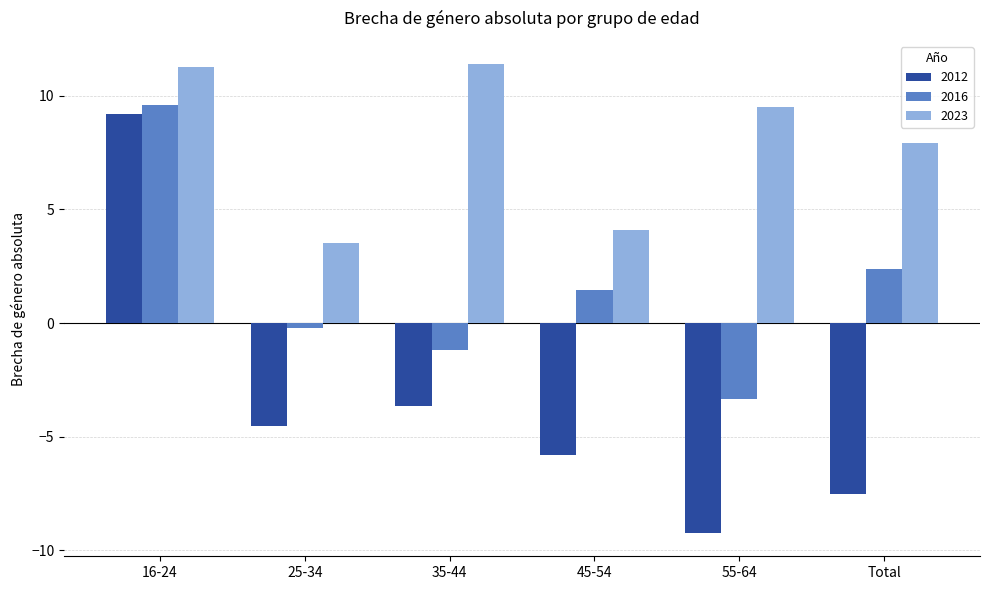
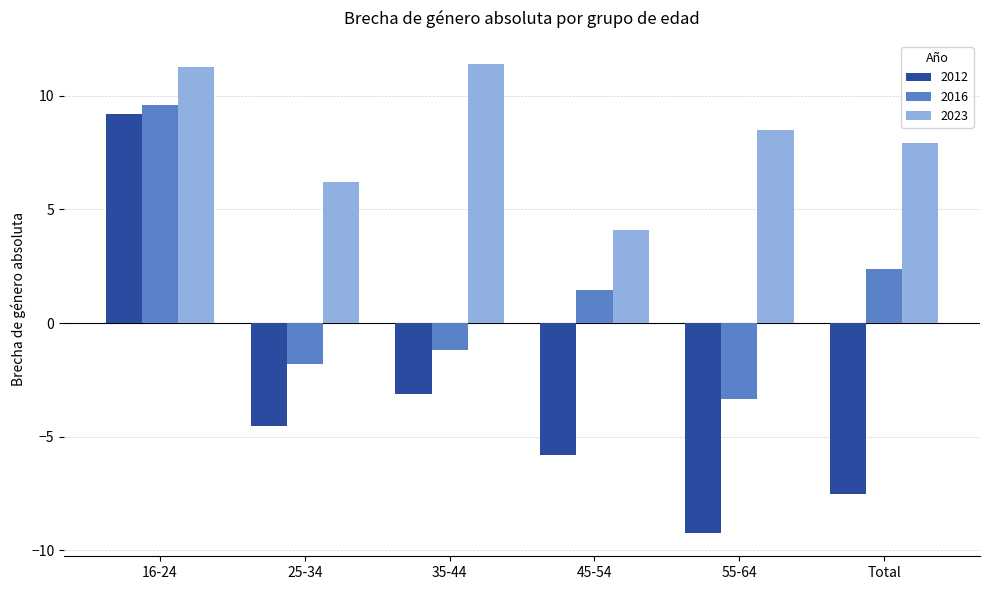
2016, 25-34: -0.2 -> -1.8
2023, 25-34: 3.5 -> 6.2
2012, 35-44: -3.6 -> -3.1
2023, 55-64: 9.5 -> 8.5
